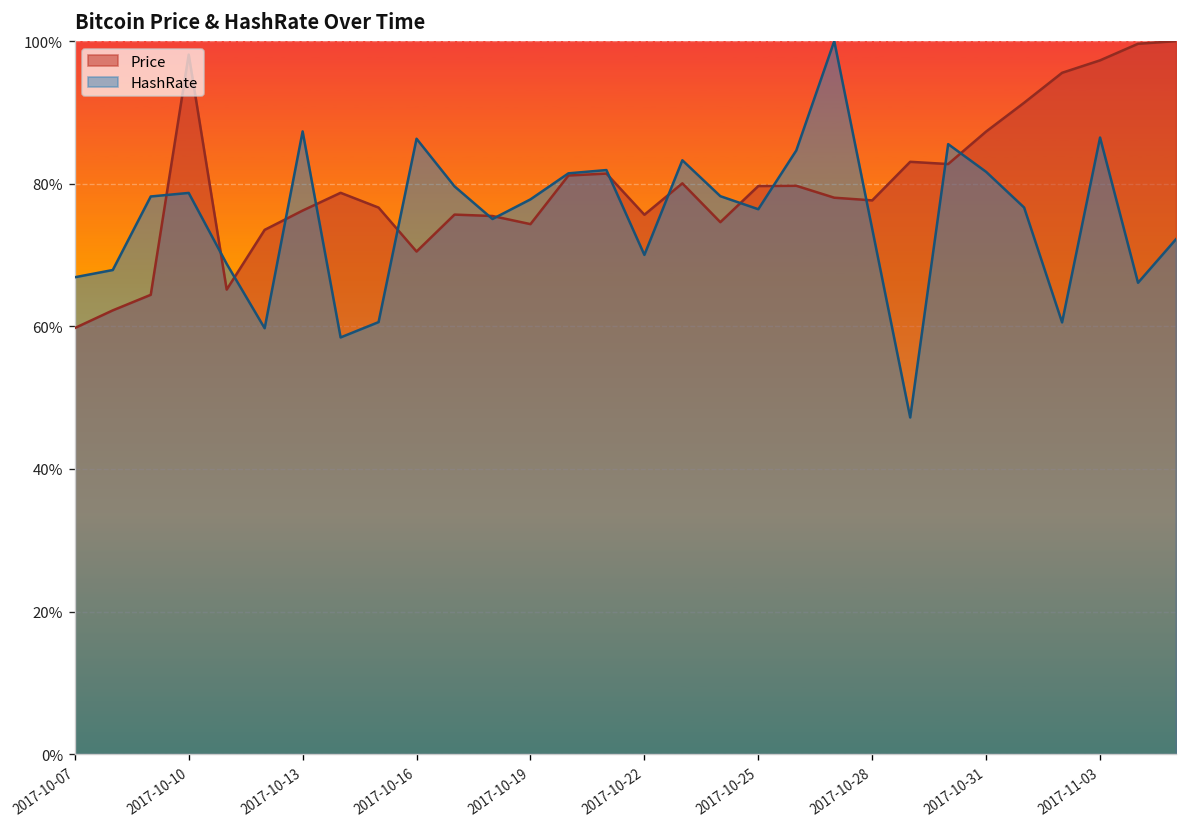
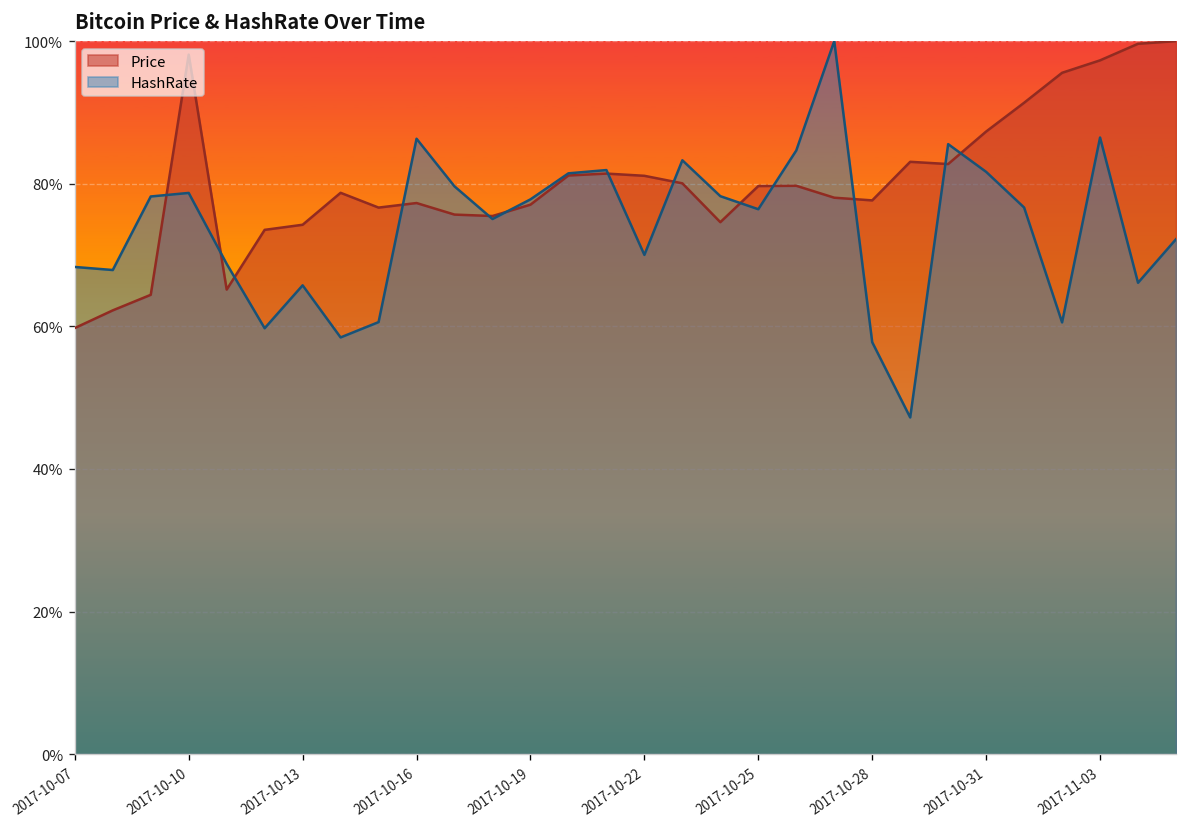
HashRate, 2017-10-07: 67% -> 68%
Price, 2017-10-13: 76% -> 74%
HashRate, 2017-10-13: 87% -> 66%
Price, 2017-10-16: 70% -> 77%
Price, 2017-10-19: 74% -> 77%
Price, 2017-10-22: 76% -> 81%
HashRate, 2017-10-28: 74% -> 58%
